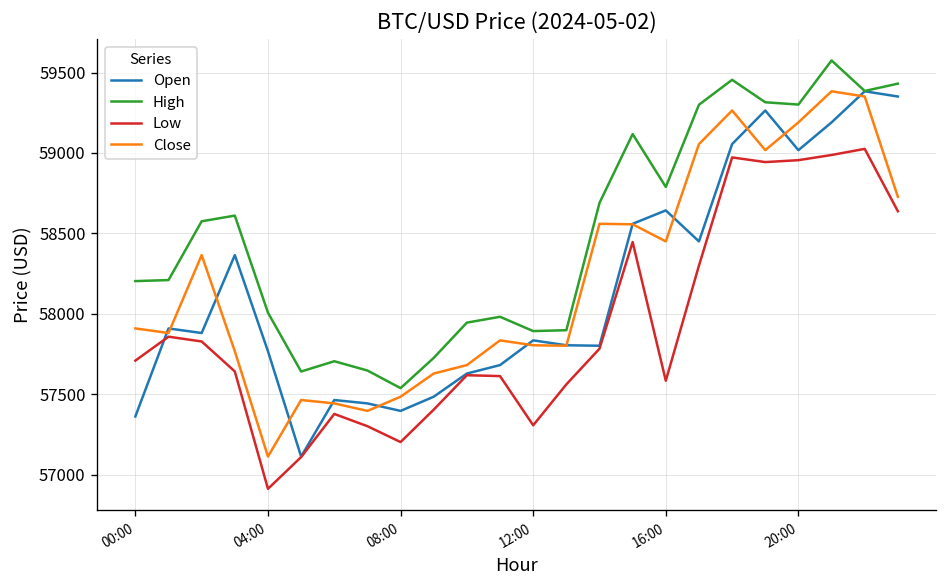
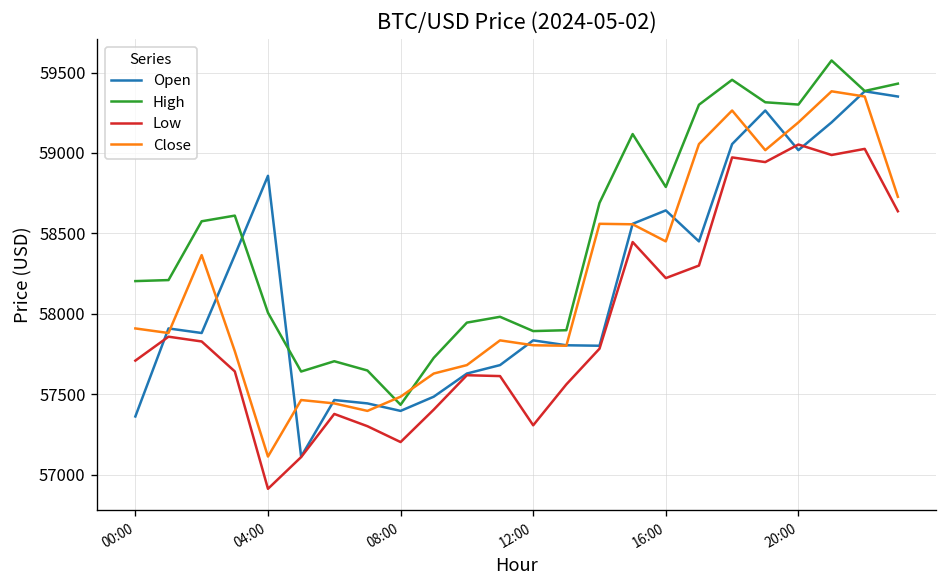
Open, 04:00: 57770 -> 58860
High, 08:00: 57540 -> 57430
Low, 16:00: 57580 -> 58220
Low, 20:00: 58960 -> 59050
